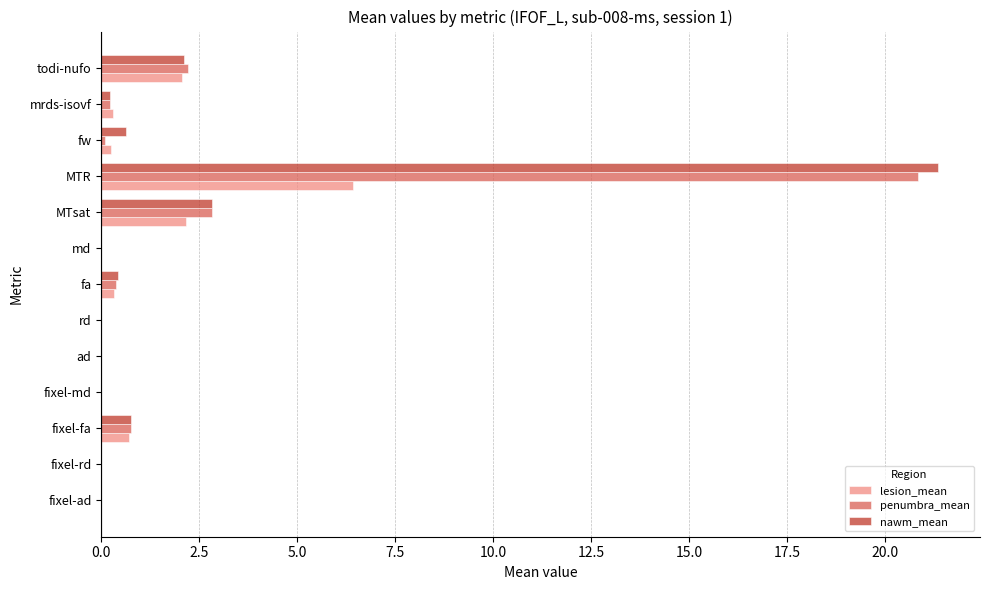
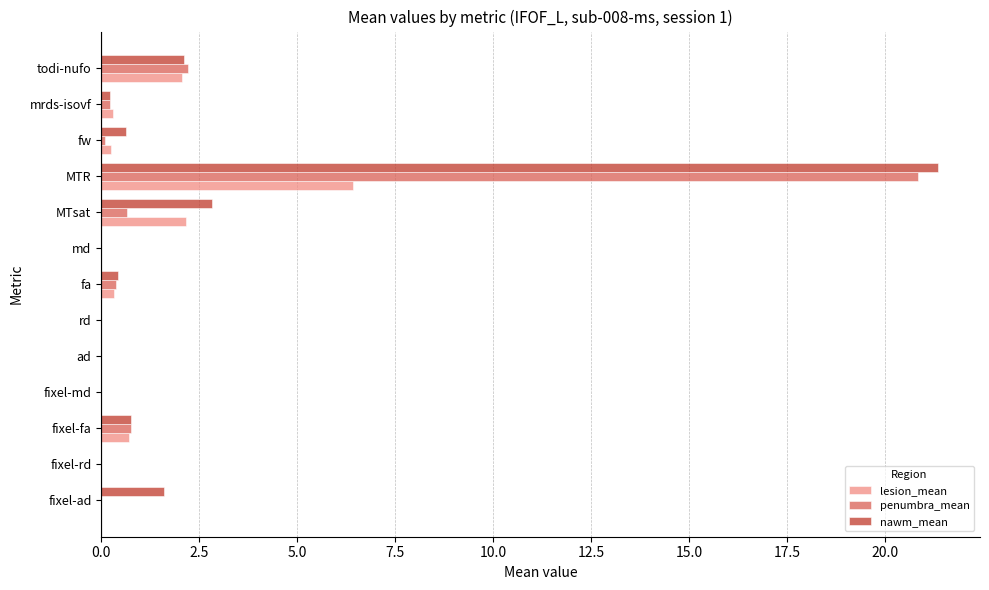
penumbra_mean, MTsat: 2.8 -> 0.7
nawm_mean, fixel-ad: 0.0 -> 1.6
